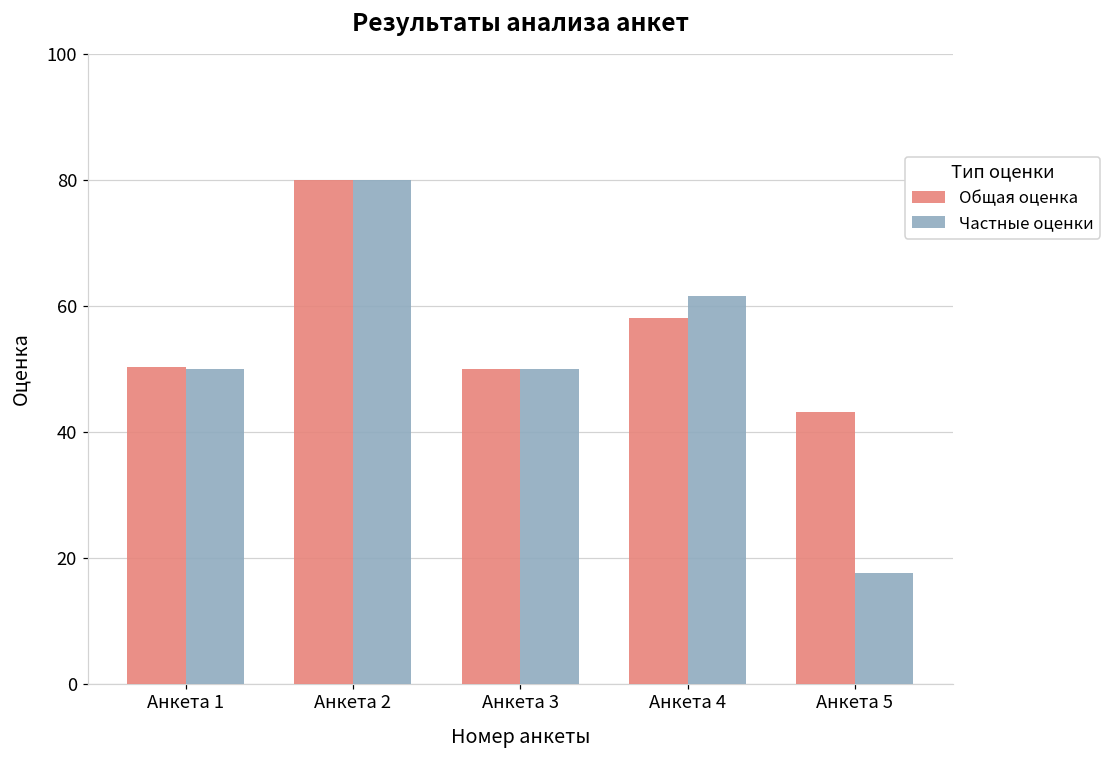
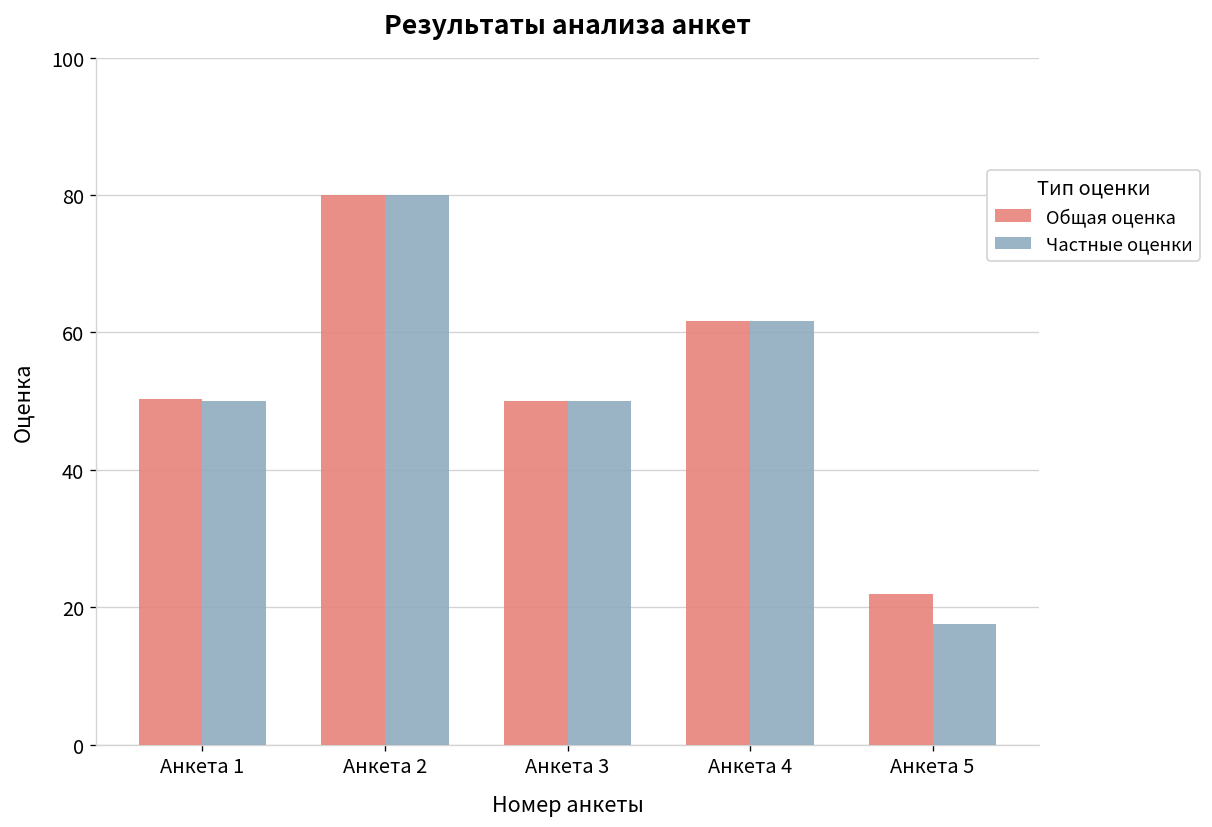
Общая оценка, Анкета 4: 58 -> 62
Общая оценка, Анкета 5: 43 -> 22
